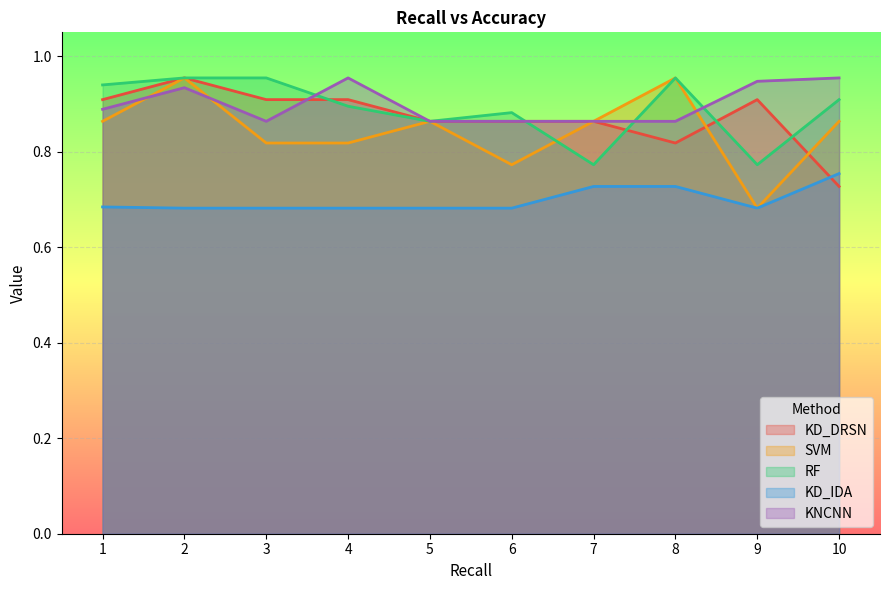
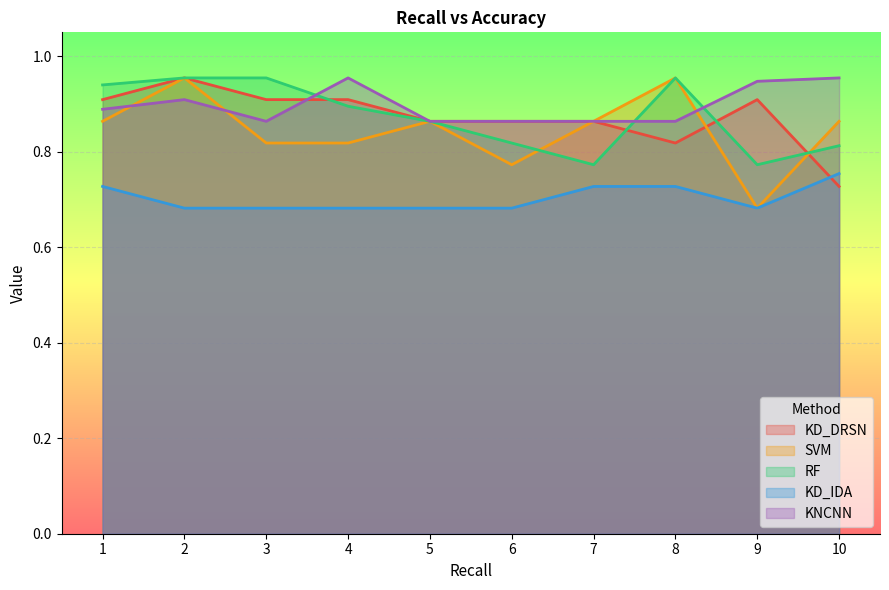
KD_IDA, 1: 0.68 -> 0.73
KNCNN, 2: 0.93 -> 0.91
RF, 6: 0.88 -> 0.82
RF, 10: 0.91 -> 0.81
